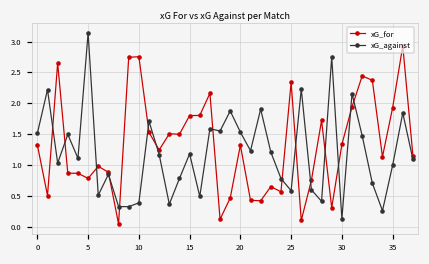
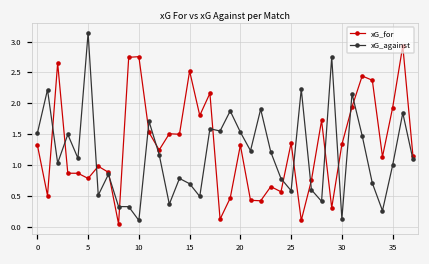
xG_against, 10: 0.4 -> 0.1
xG_for, 15: 1.8 -> 2.5
xG_against, 15: 1.2 -> 0.7
xG_for, 25: 2.3 -> 1.4
